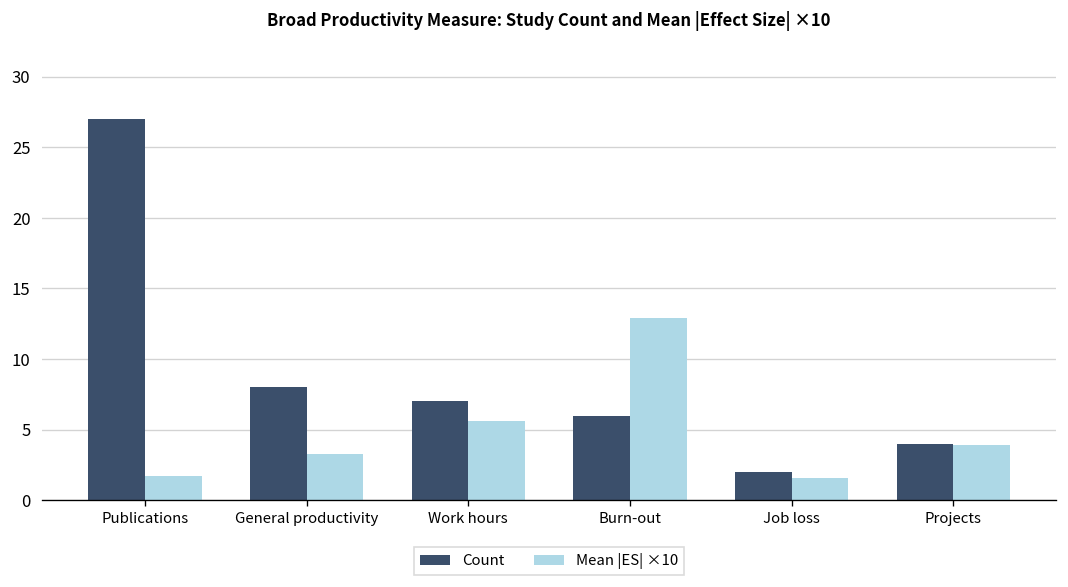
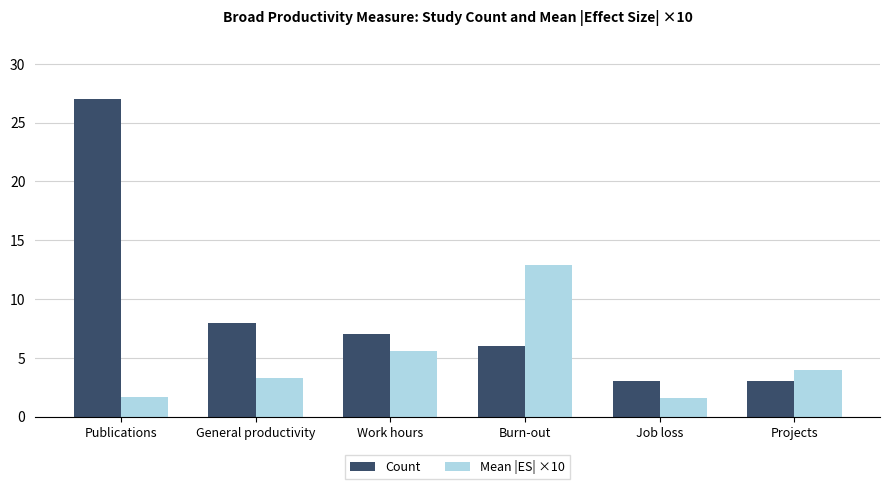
Count, Job loss: 2 -> 3
Count, Projects: 4 -> 3
